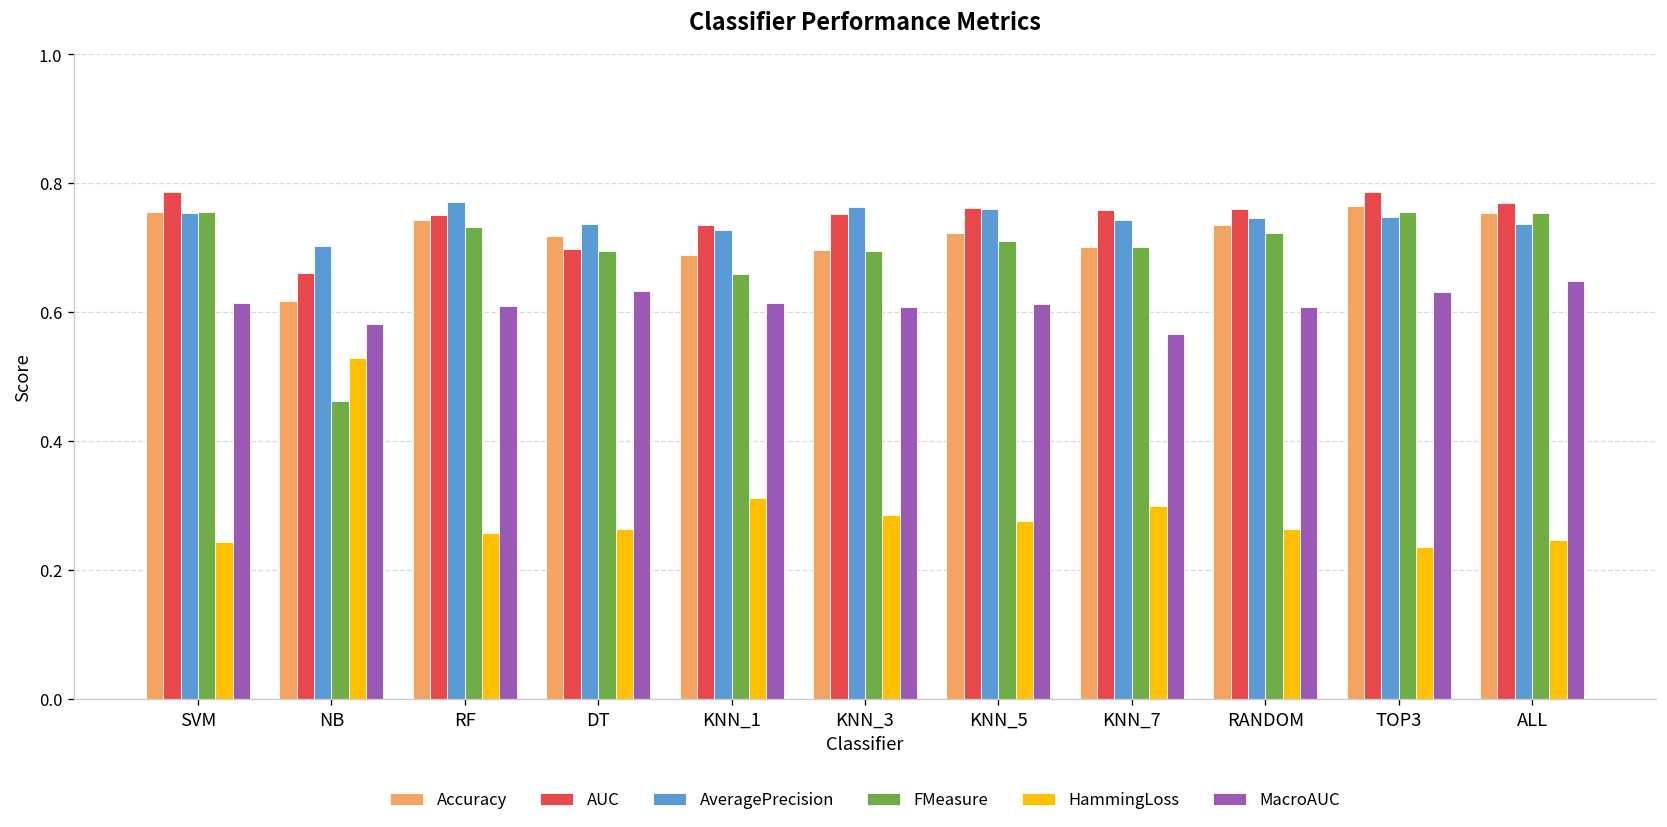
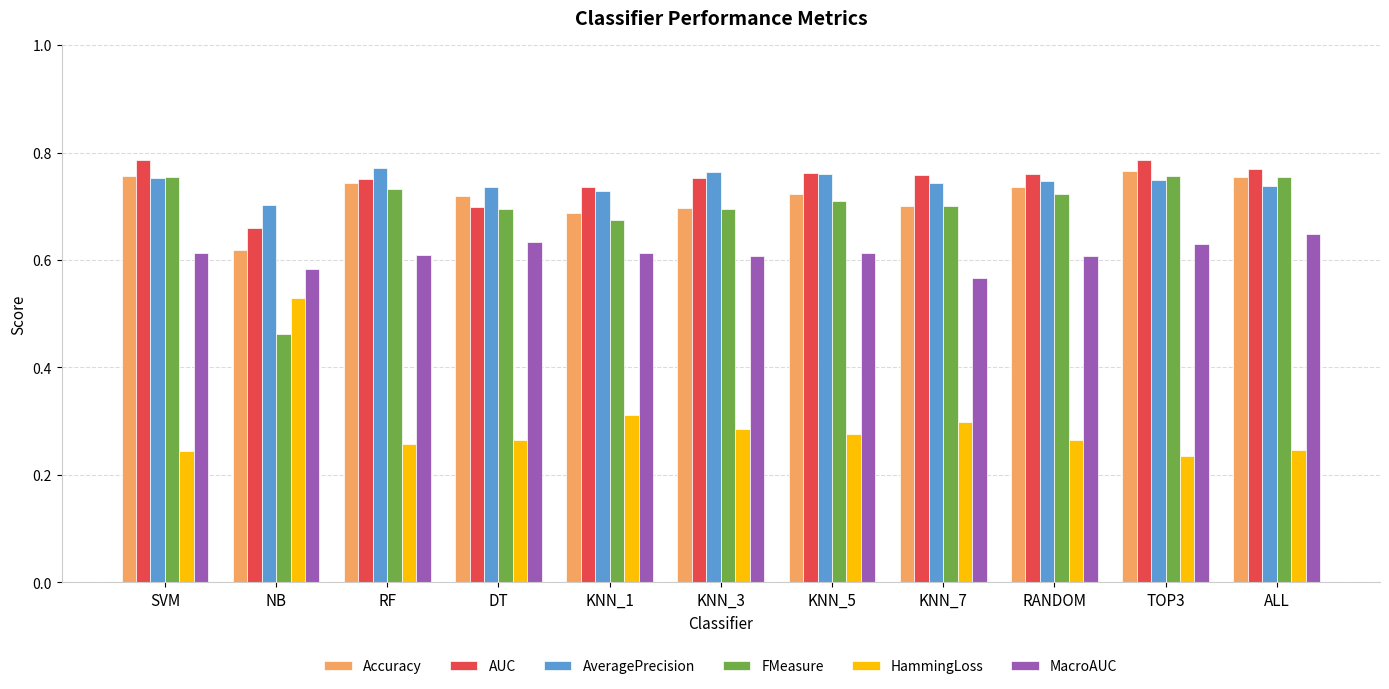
FMeasure, KNN_1: 0.66 -> 0.67
